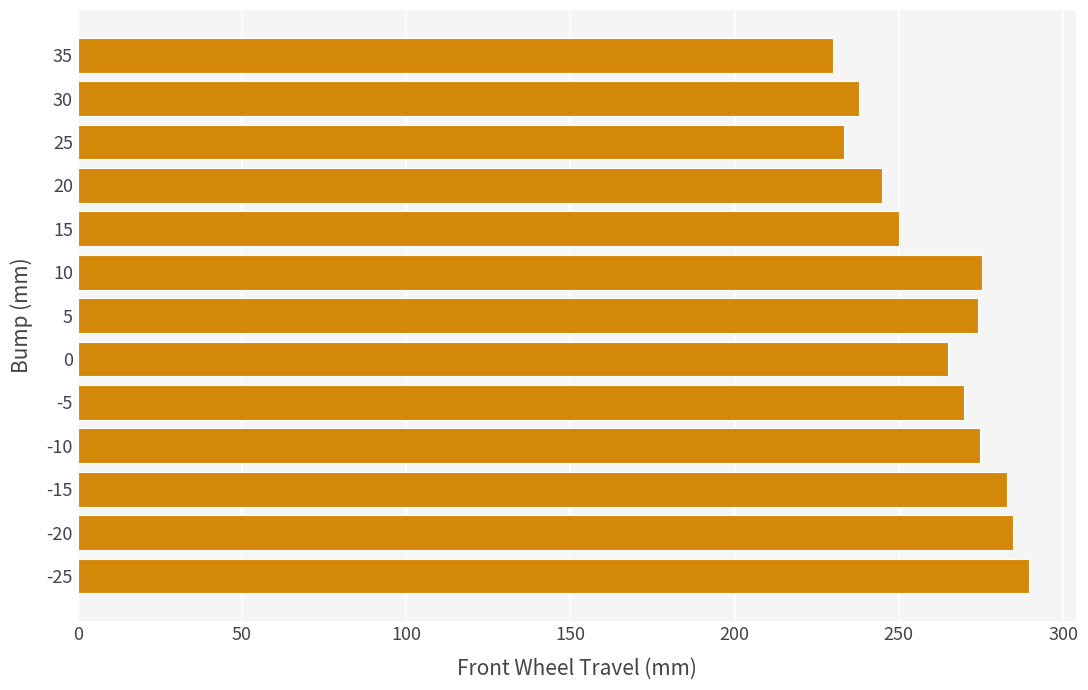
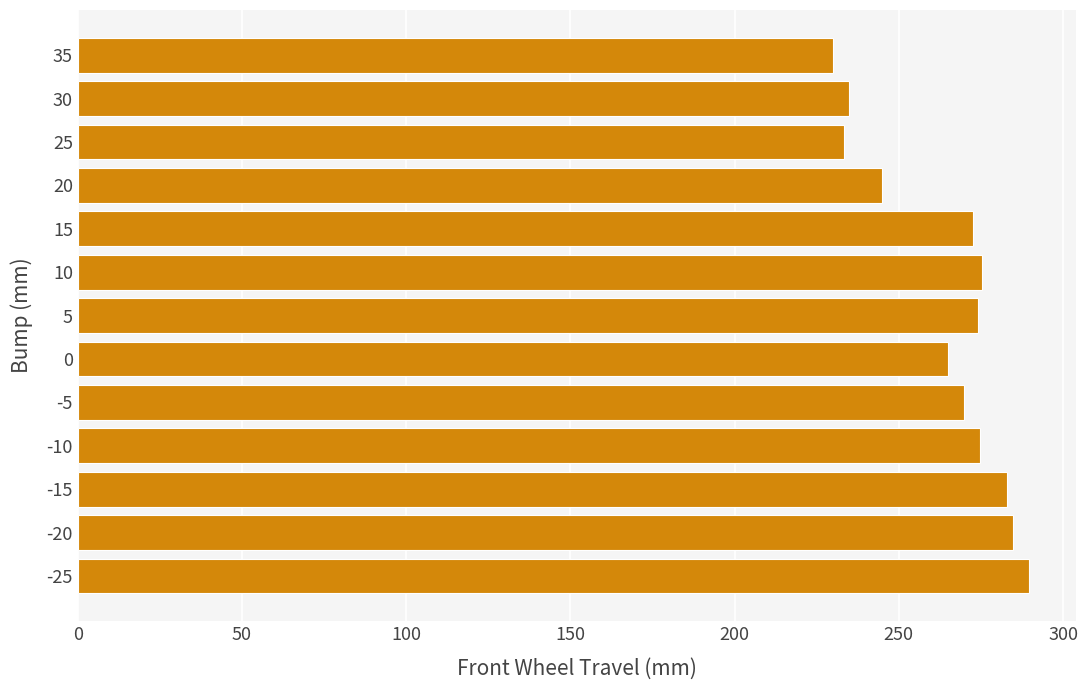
30: 238 -> 235
15: 250 -> 273
